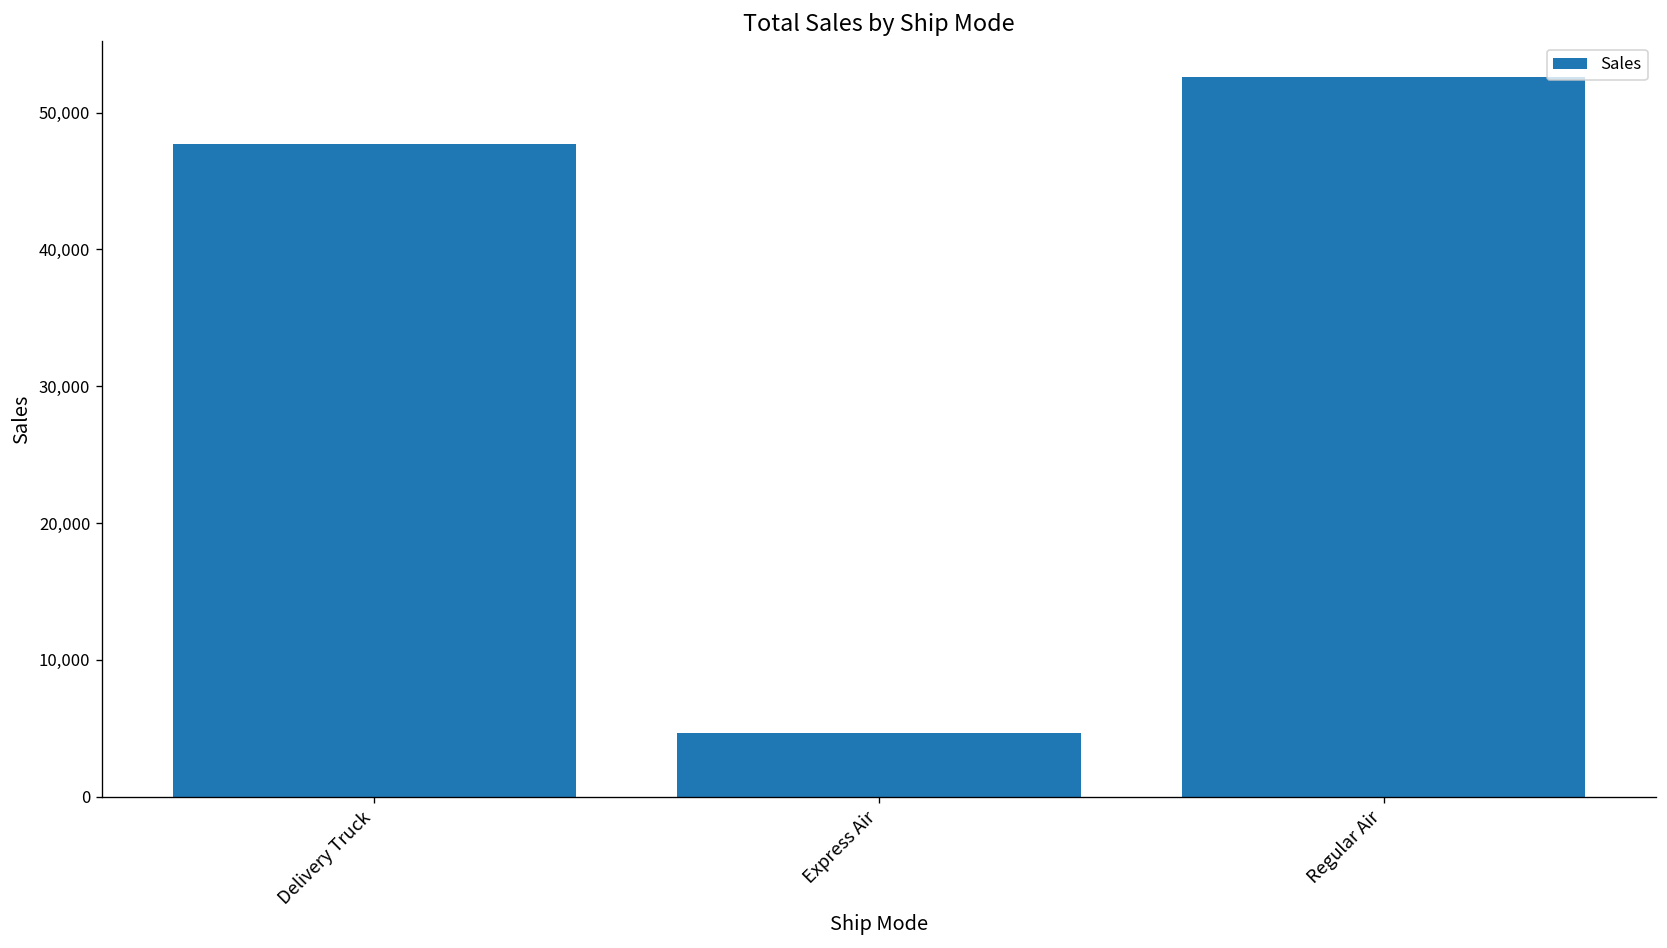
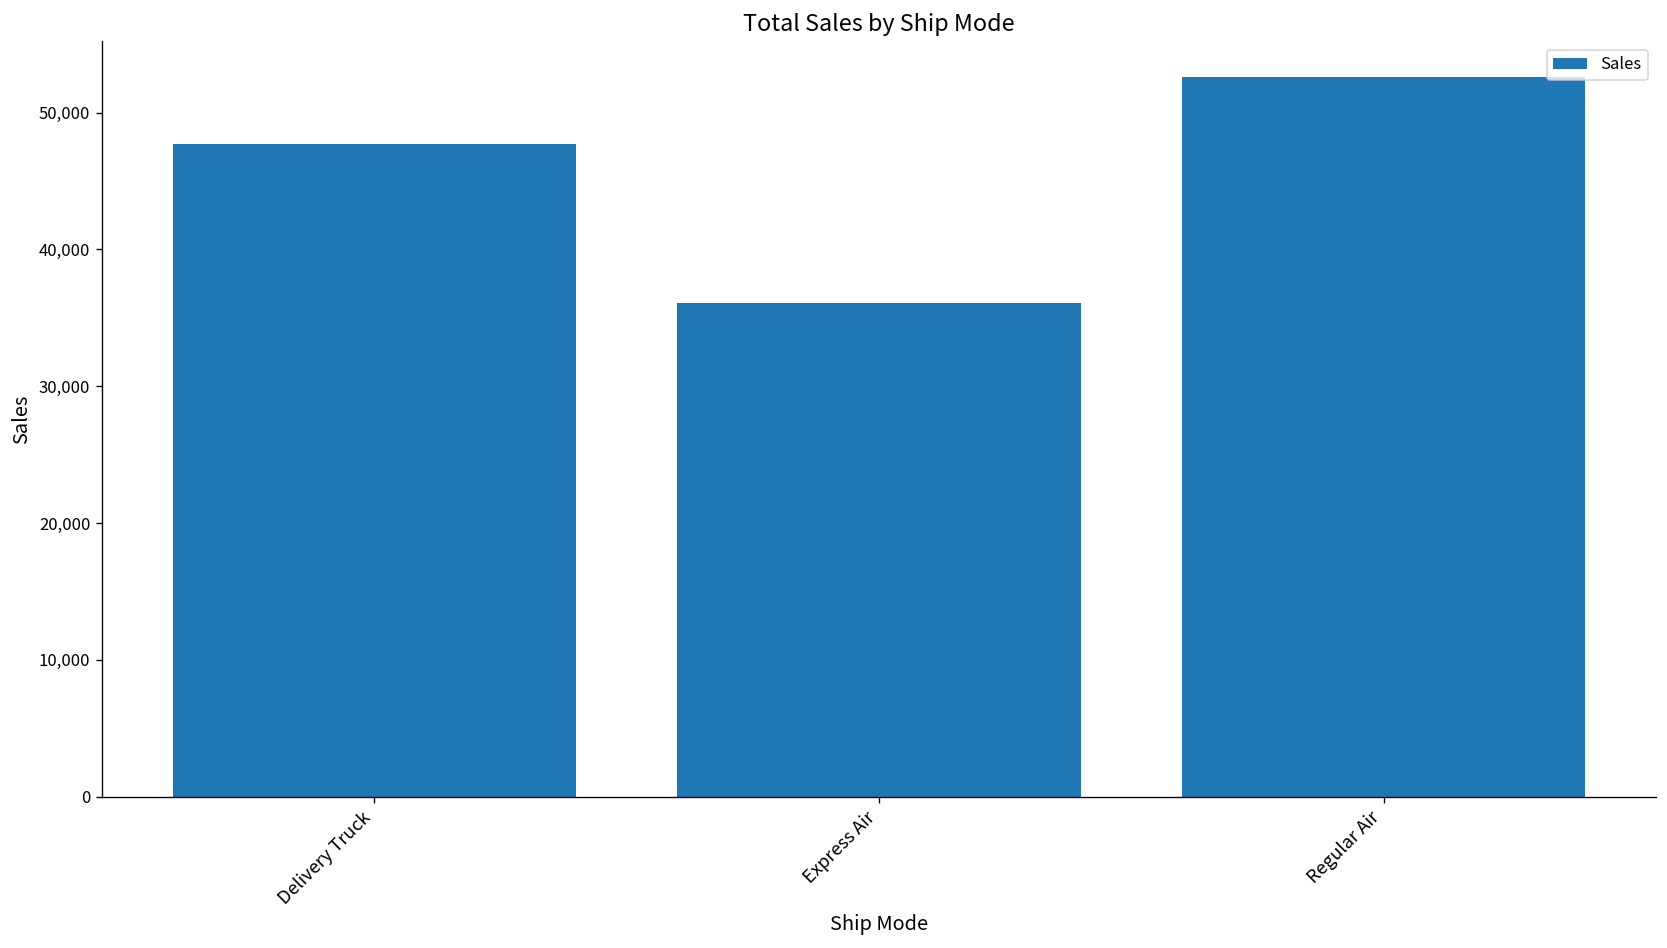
Express Air: 4,600 -> 36,100
